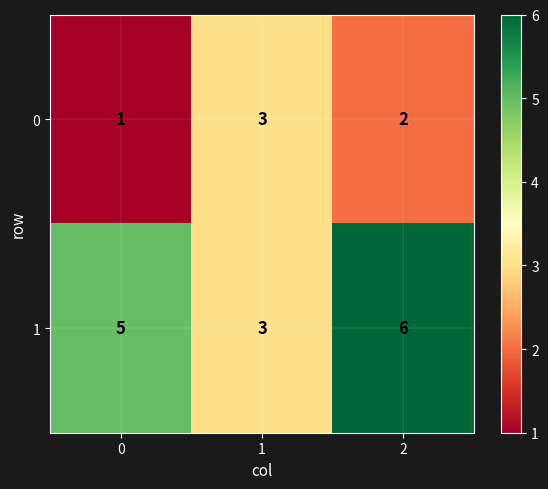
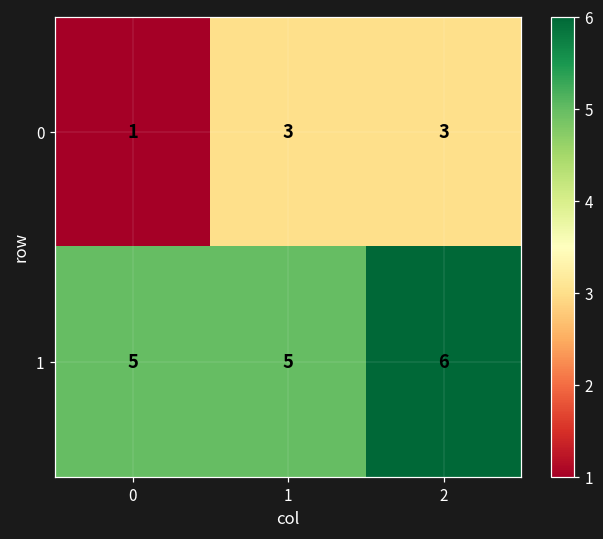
0, 2: 2 -> 3
1, 1: 3 -> 5
